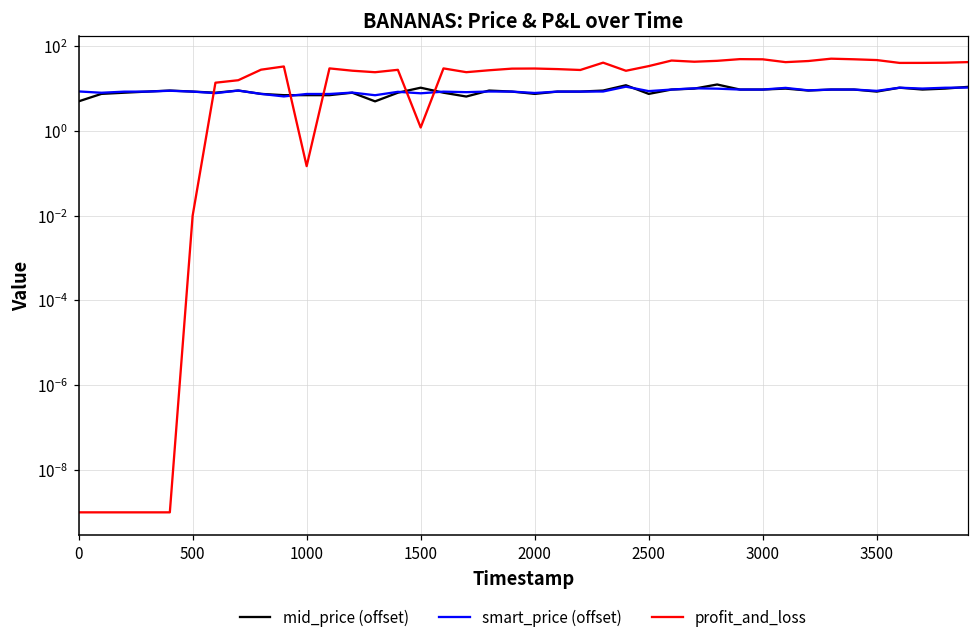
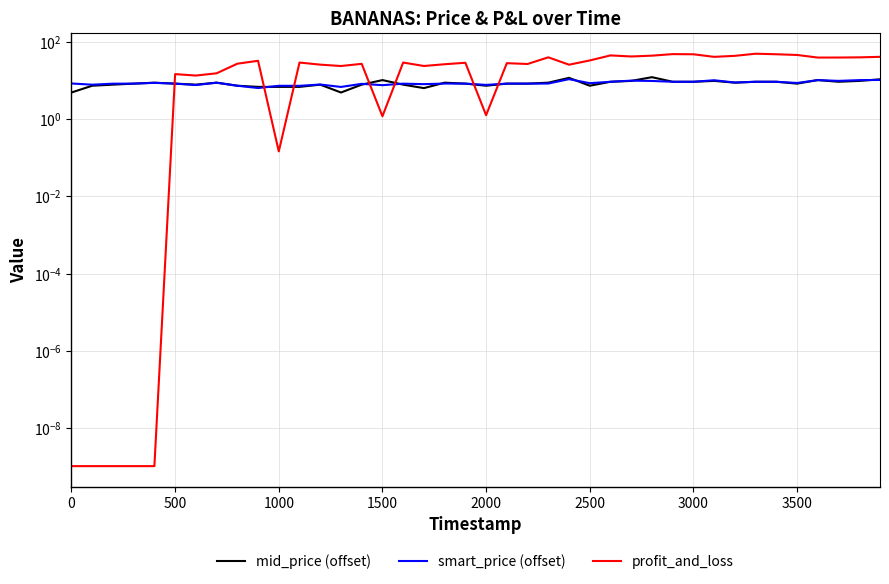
profit_and_loss, 500: 0.010 -> 15
profit_and_loss, 2000: 30 -> 1.3
